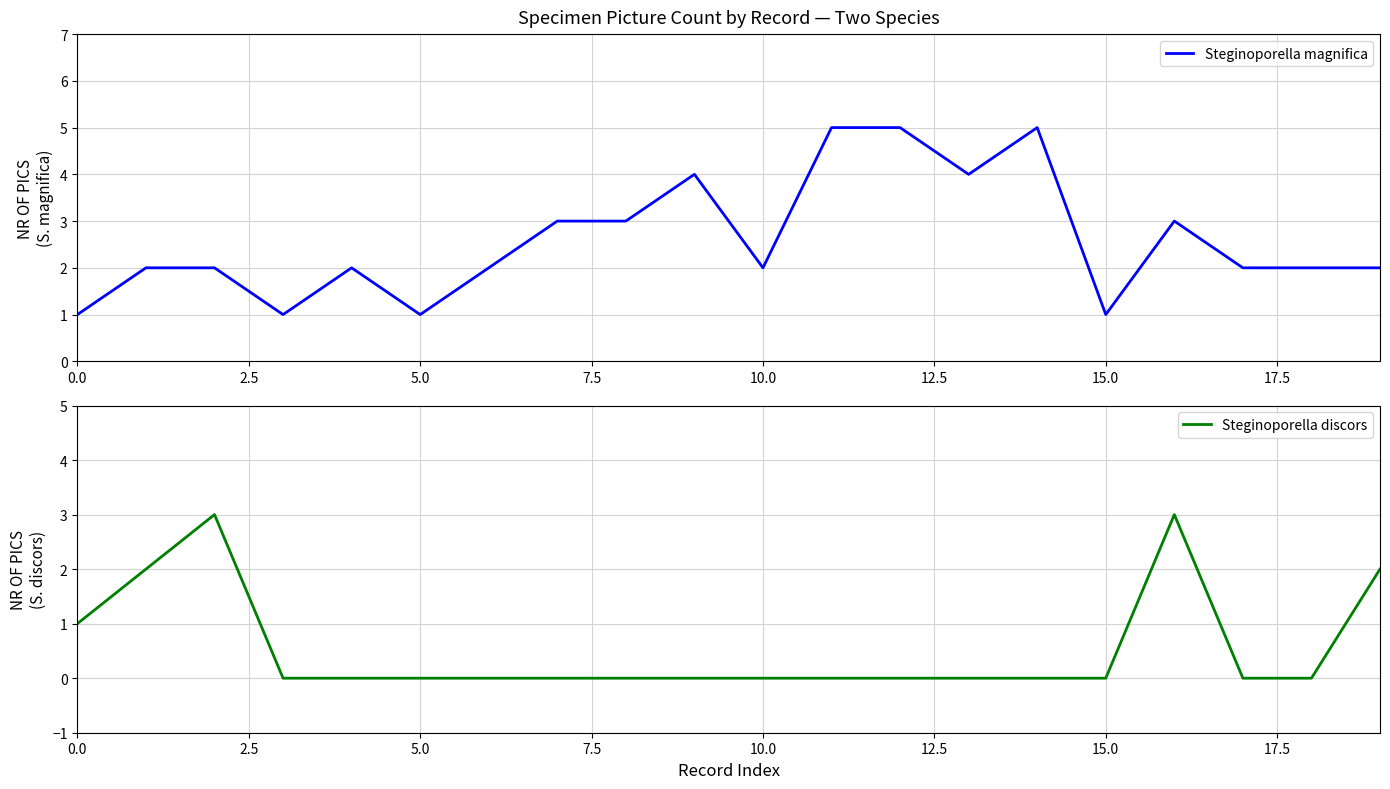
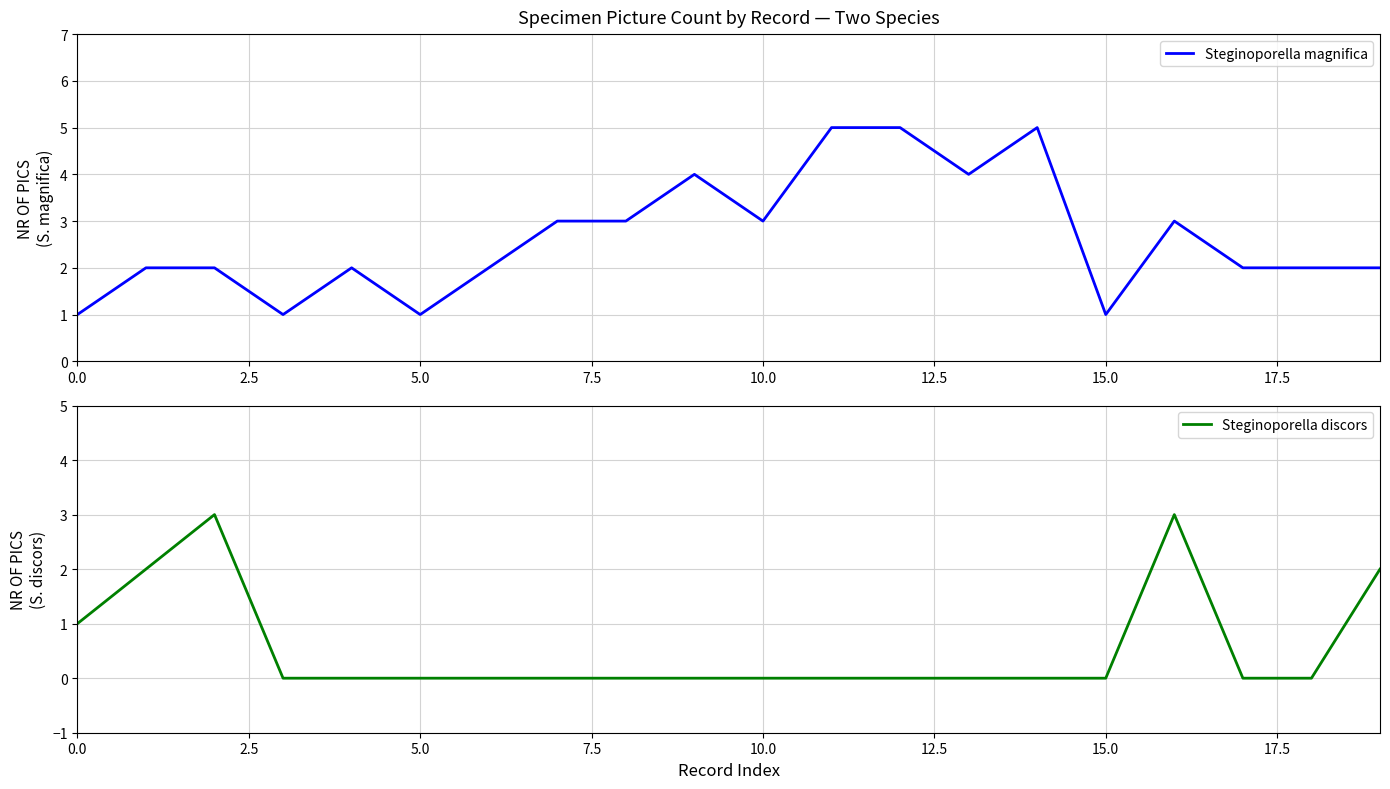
Specimen Picture Count by Record — Two Species, 10.0: 2 -> 3
